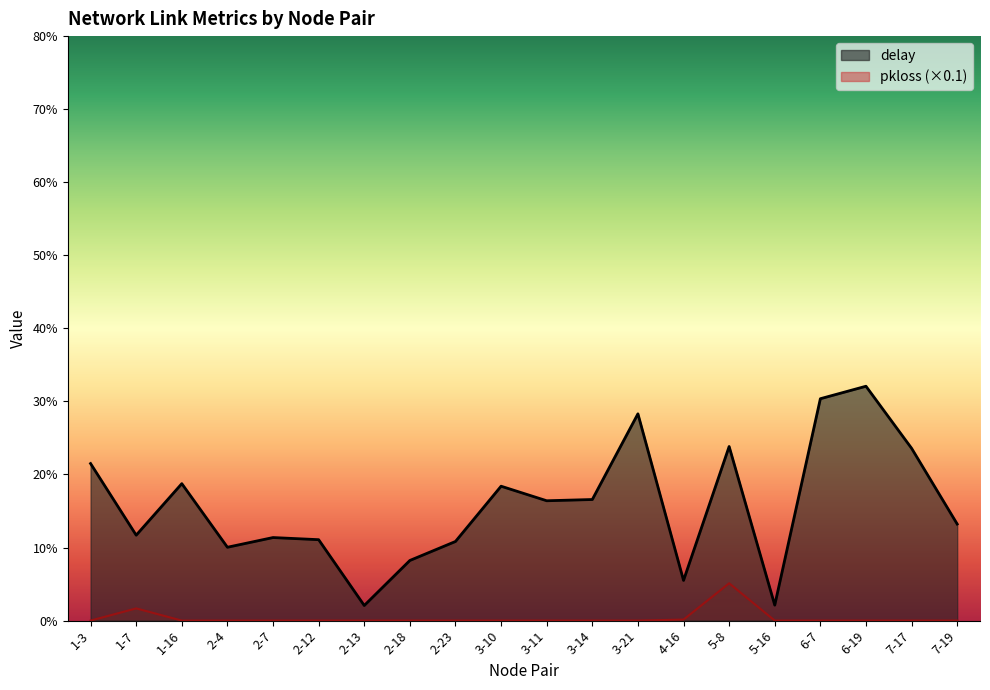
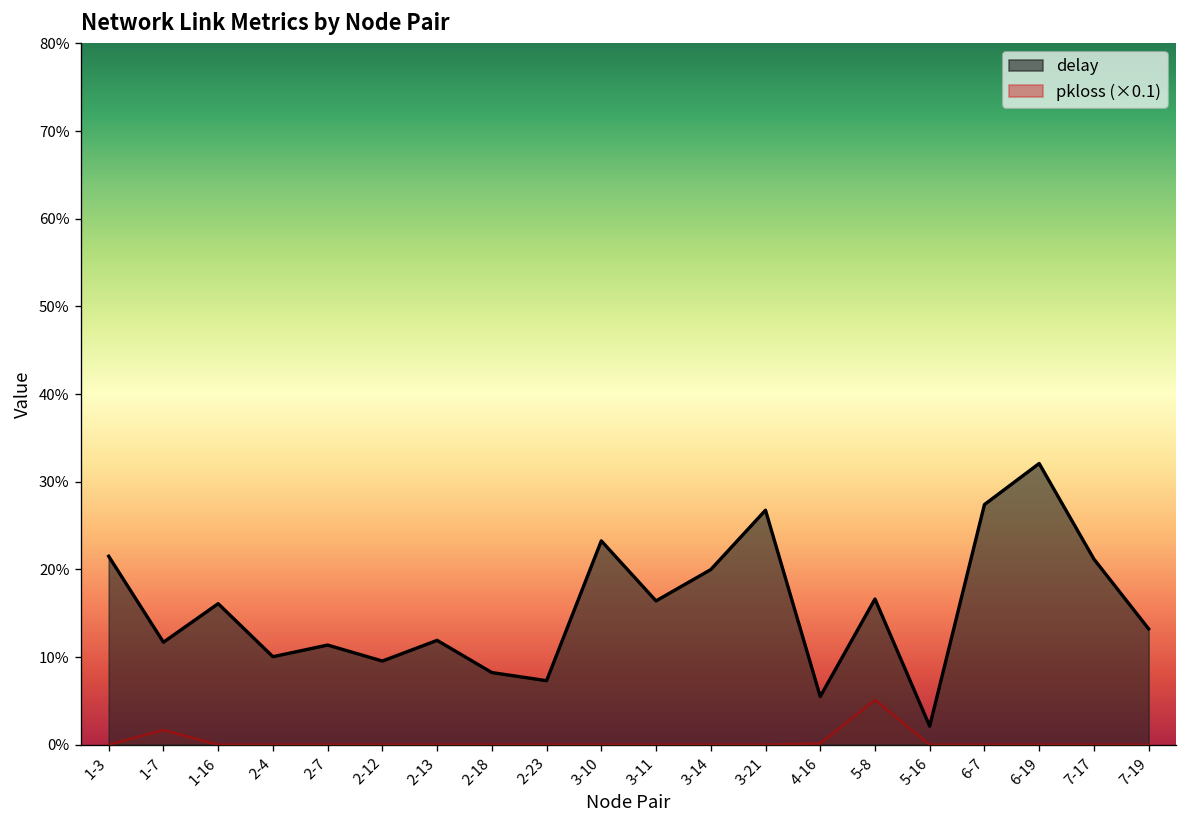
delay, 1-16: 19% -> 16%
delay, 2-12: 11% -> 10%
delay, 2-13: 2% -> 12%
delay, 2-23: 11% -> 7%
delay, 3-10: 18% -> 23%
delay, 3-14: 17% -> 20%
delay, 3-21: 28% -> 27%
delay, 5-8: 24% -> 17%
delay, 6-7: 30% -> 27%
delay, 7-17: 24% -> 21%
